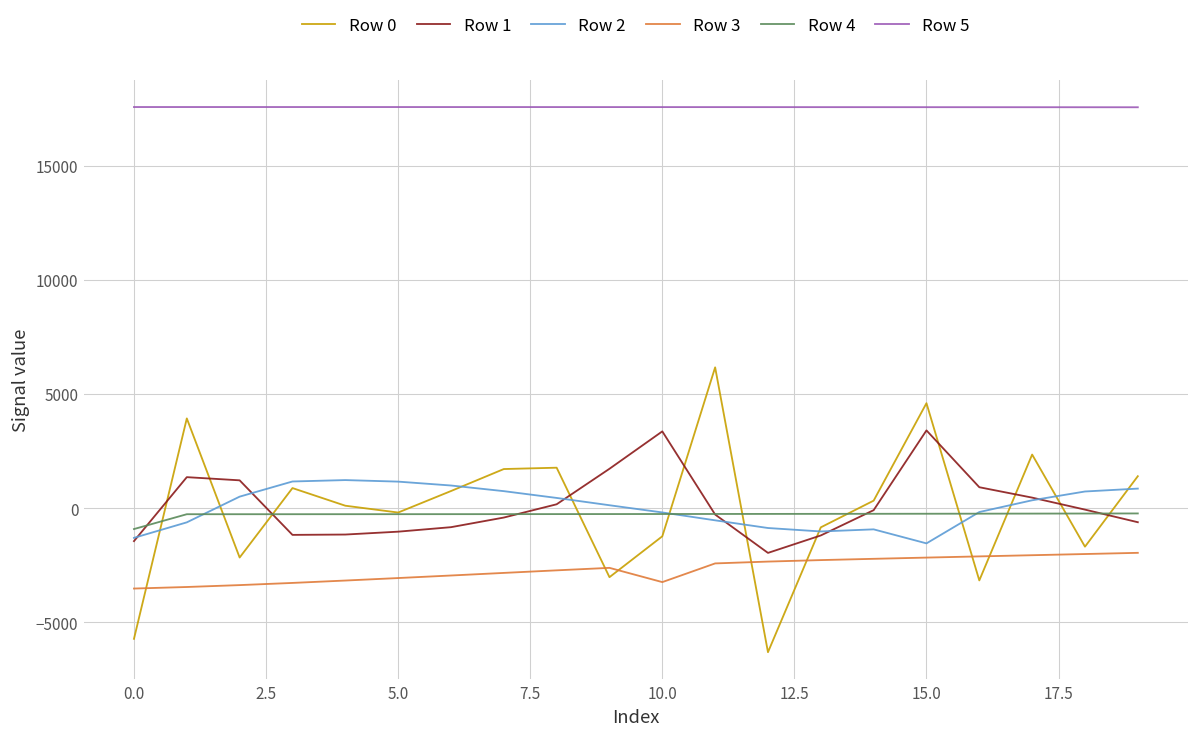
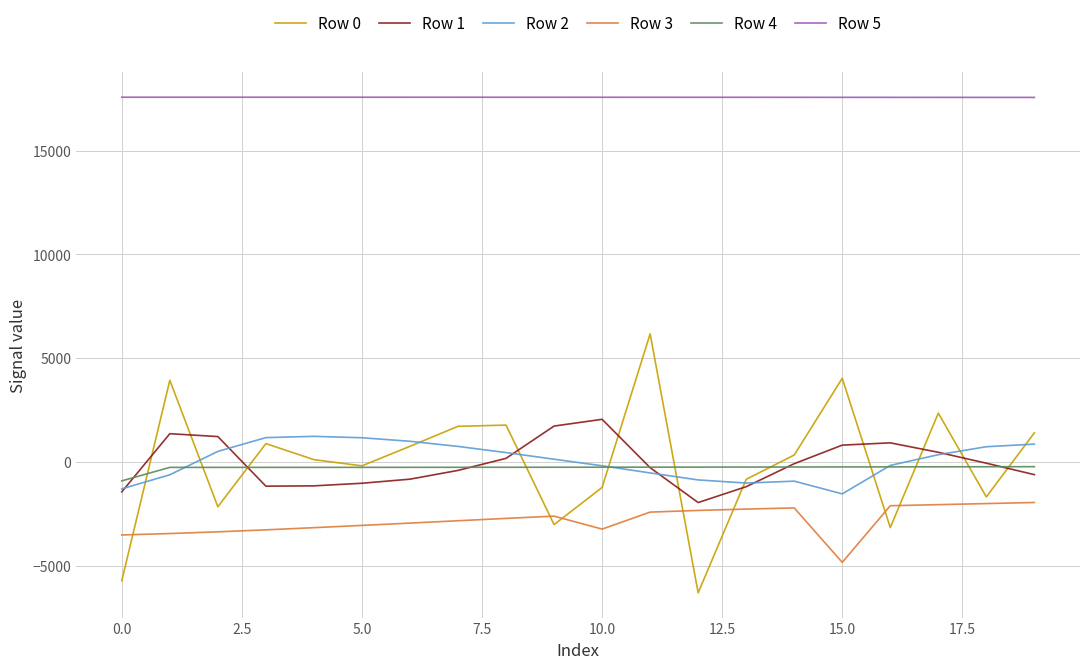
Row 1, 10.0: 3400 -> 2100
Row 0, 15.0: 4600 -> 4000
Row 1, 15.0: 3400 -> 800
Row 3, 15.0: -2200 -> -4800
